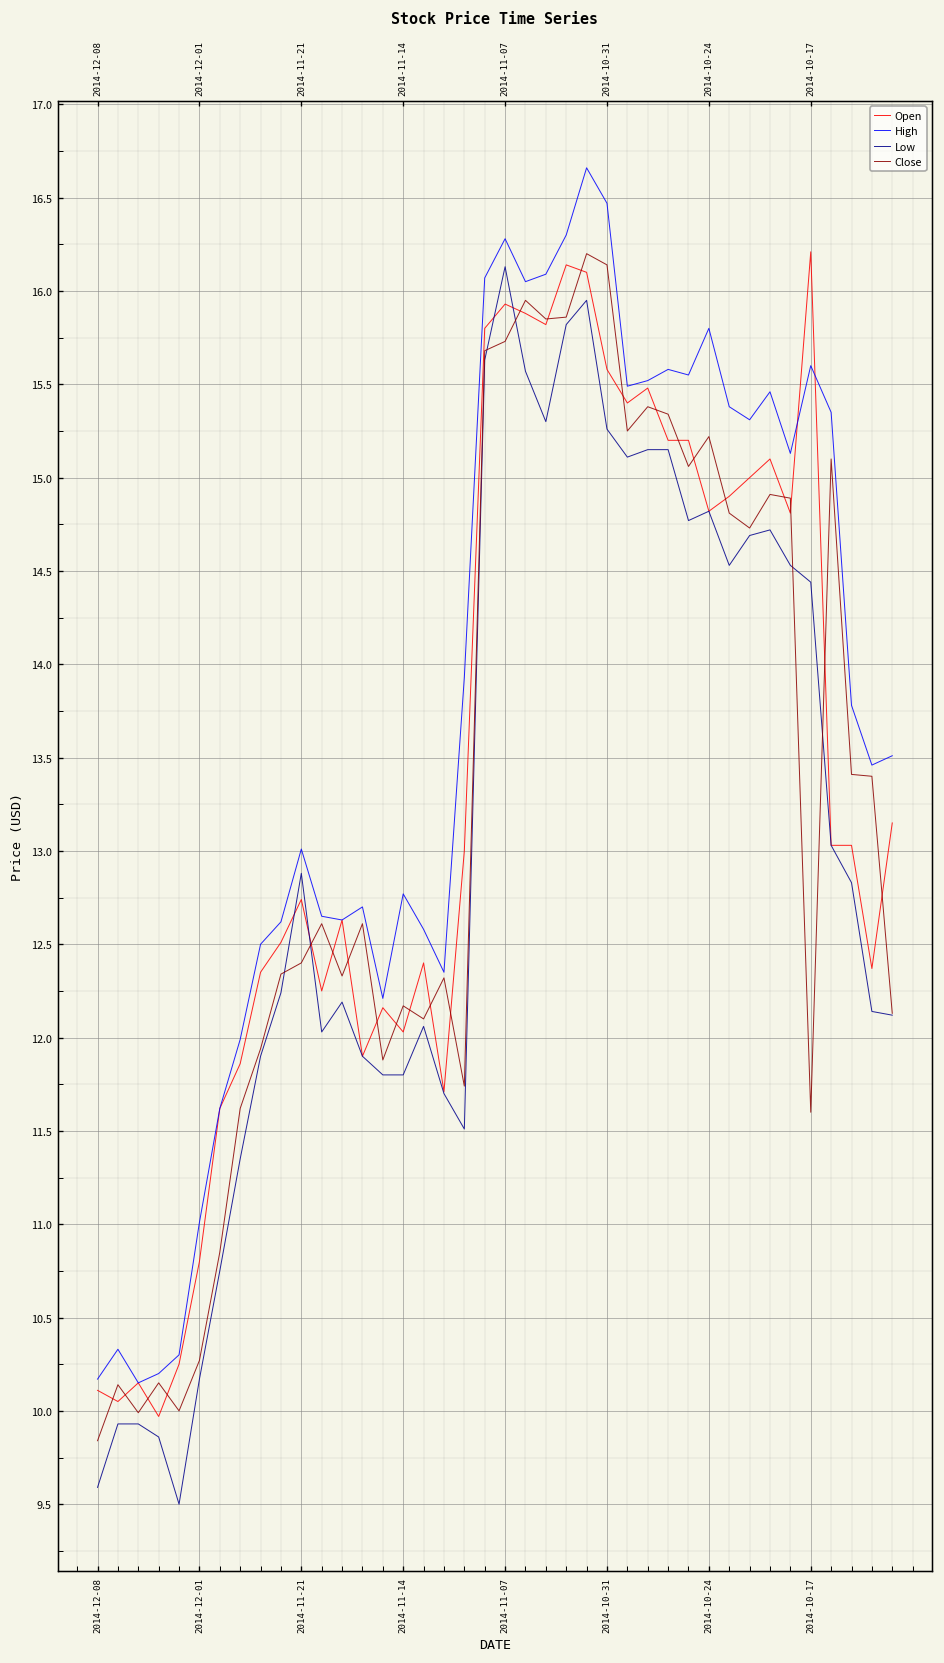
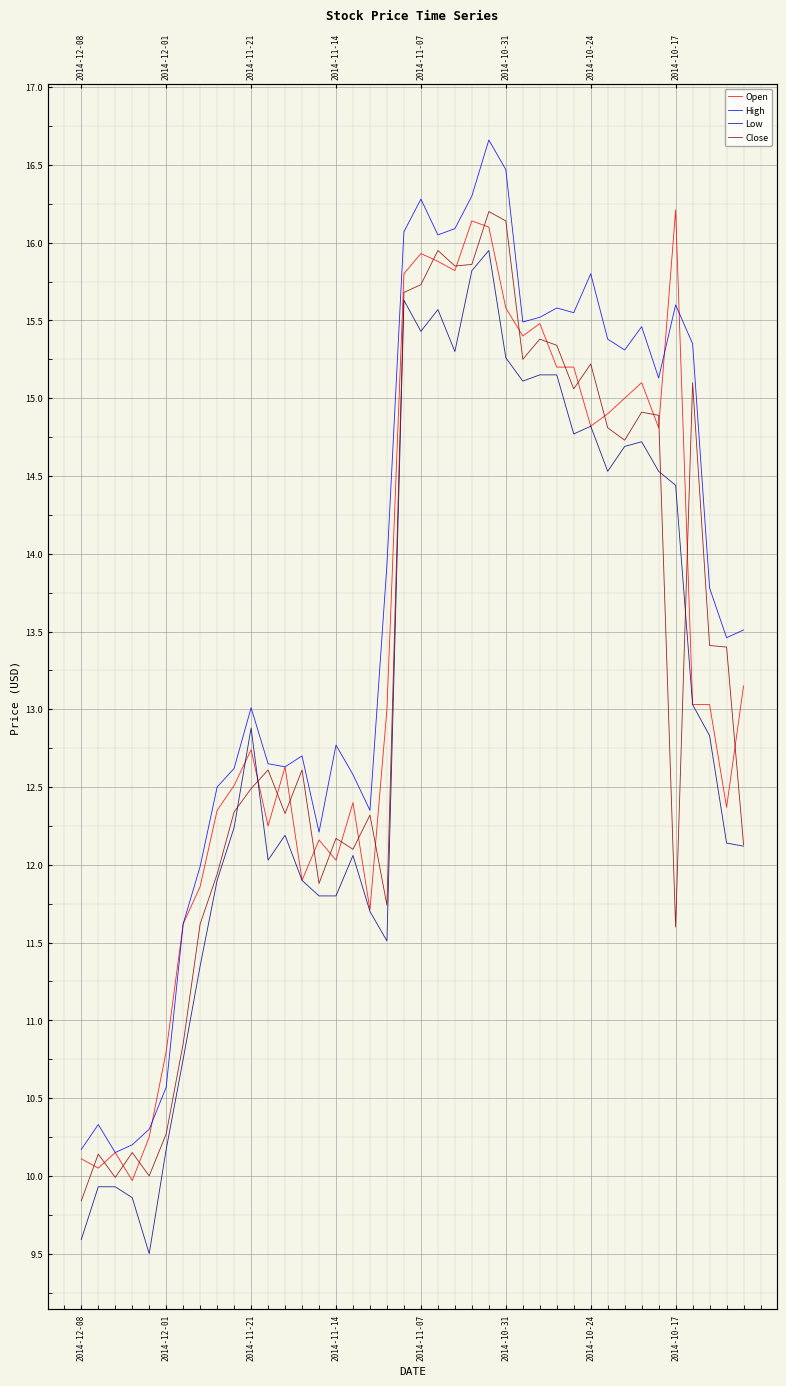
High, 2014-12-01: 11.01 -> 10.57
Close, 2014-11-21: 12.40 -> 12.49
Low, 2014-11-07: 16.13 -> 15.43
